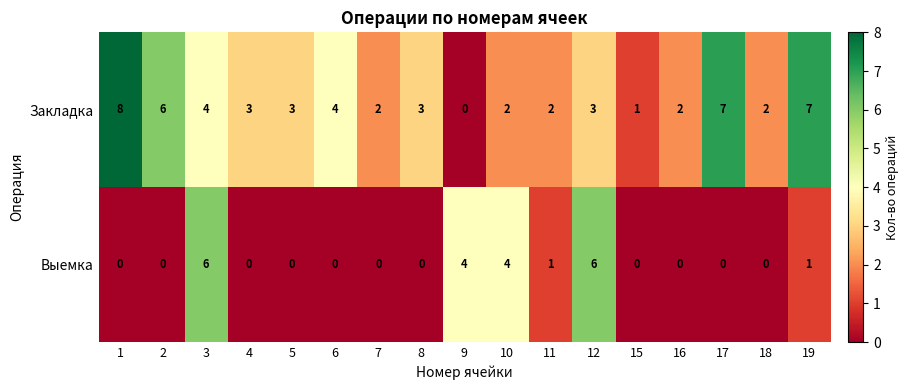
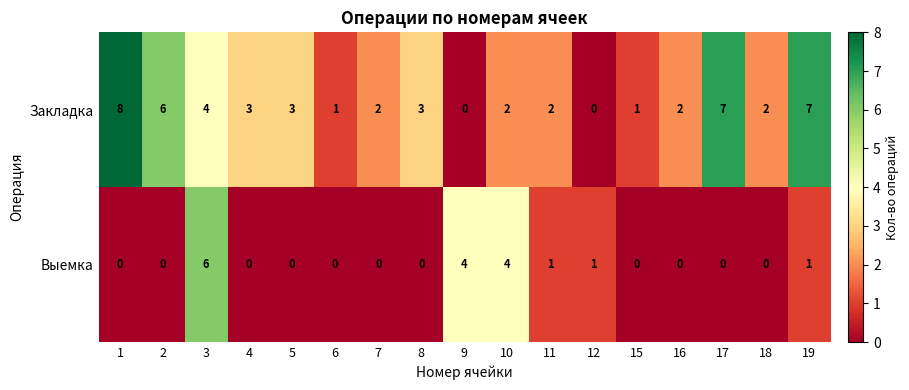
Закладка, 6: 4 -> 1
Закладка, 12: 3 -> 0
Выемка, 12: 6 -> 1
